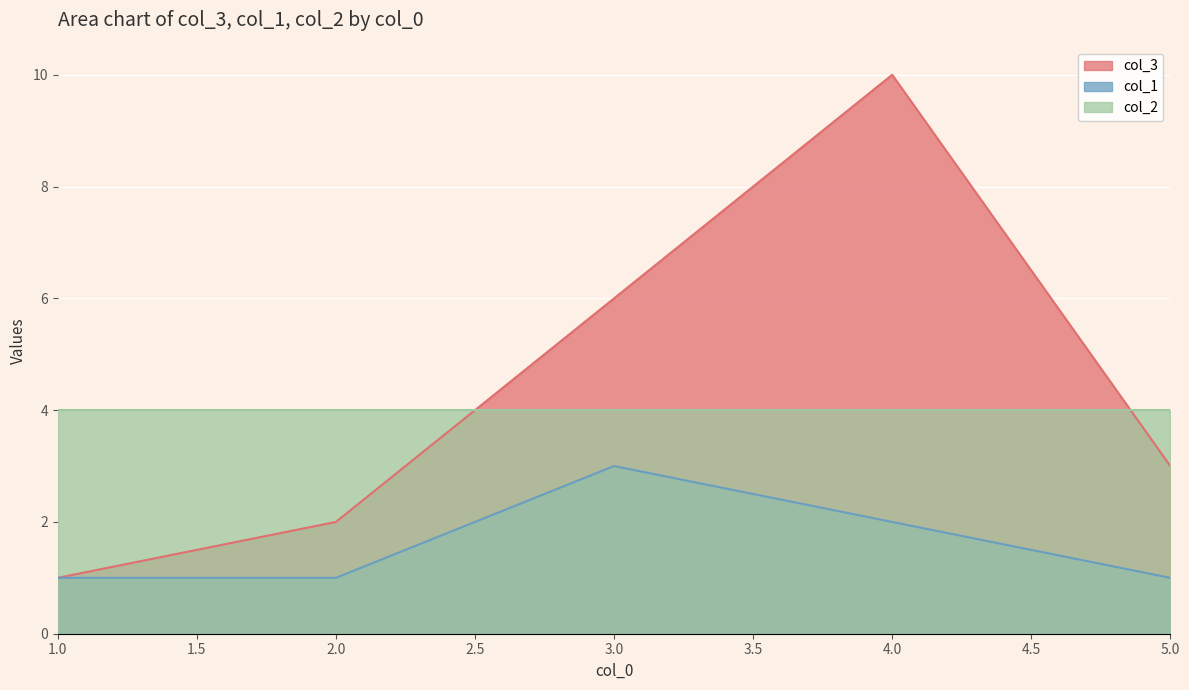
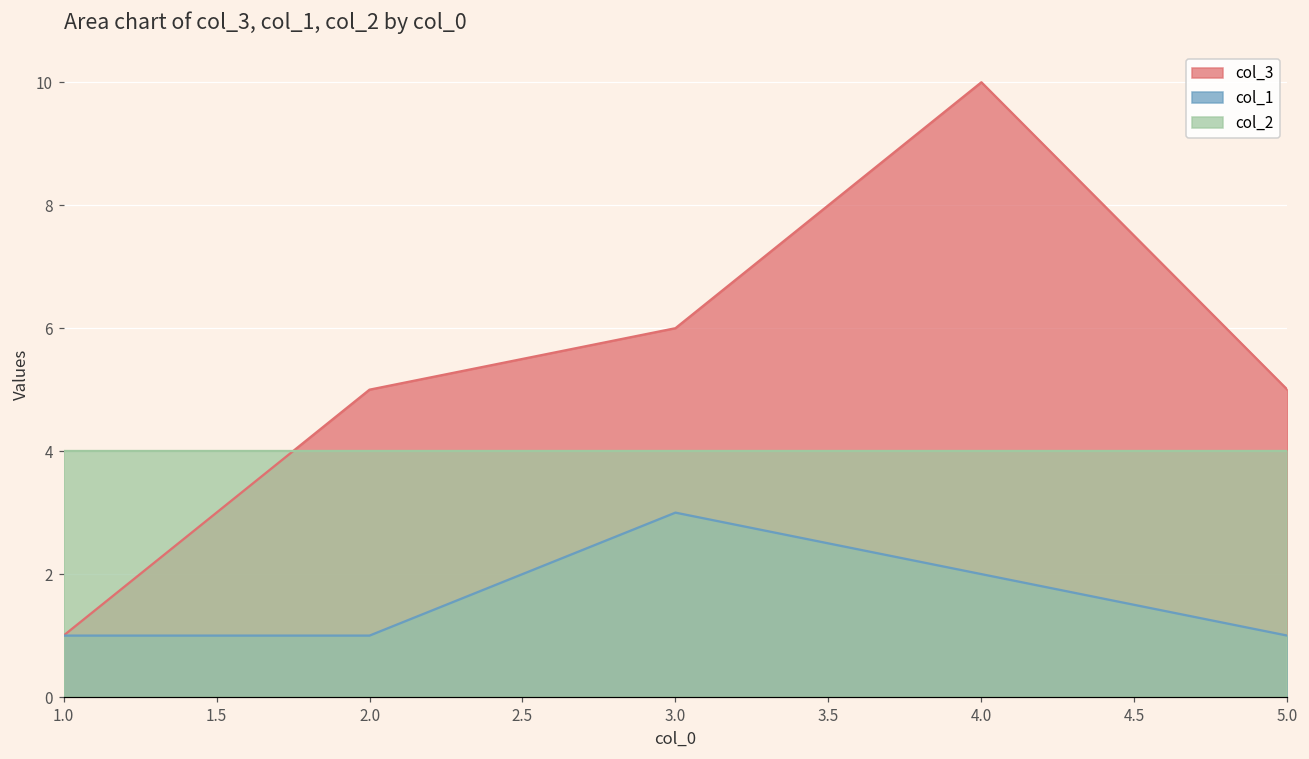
col_3, 2.0: 2 -> 5
col_3, 5.0: 3 -> 5
